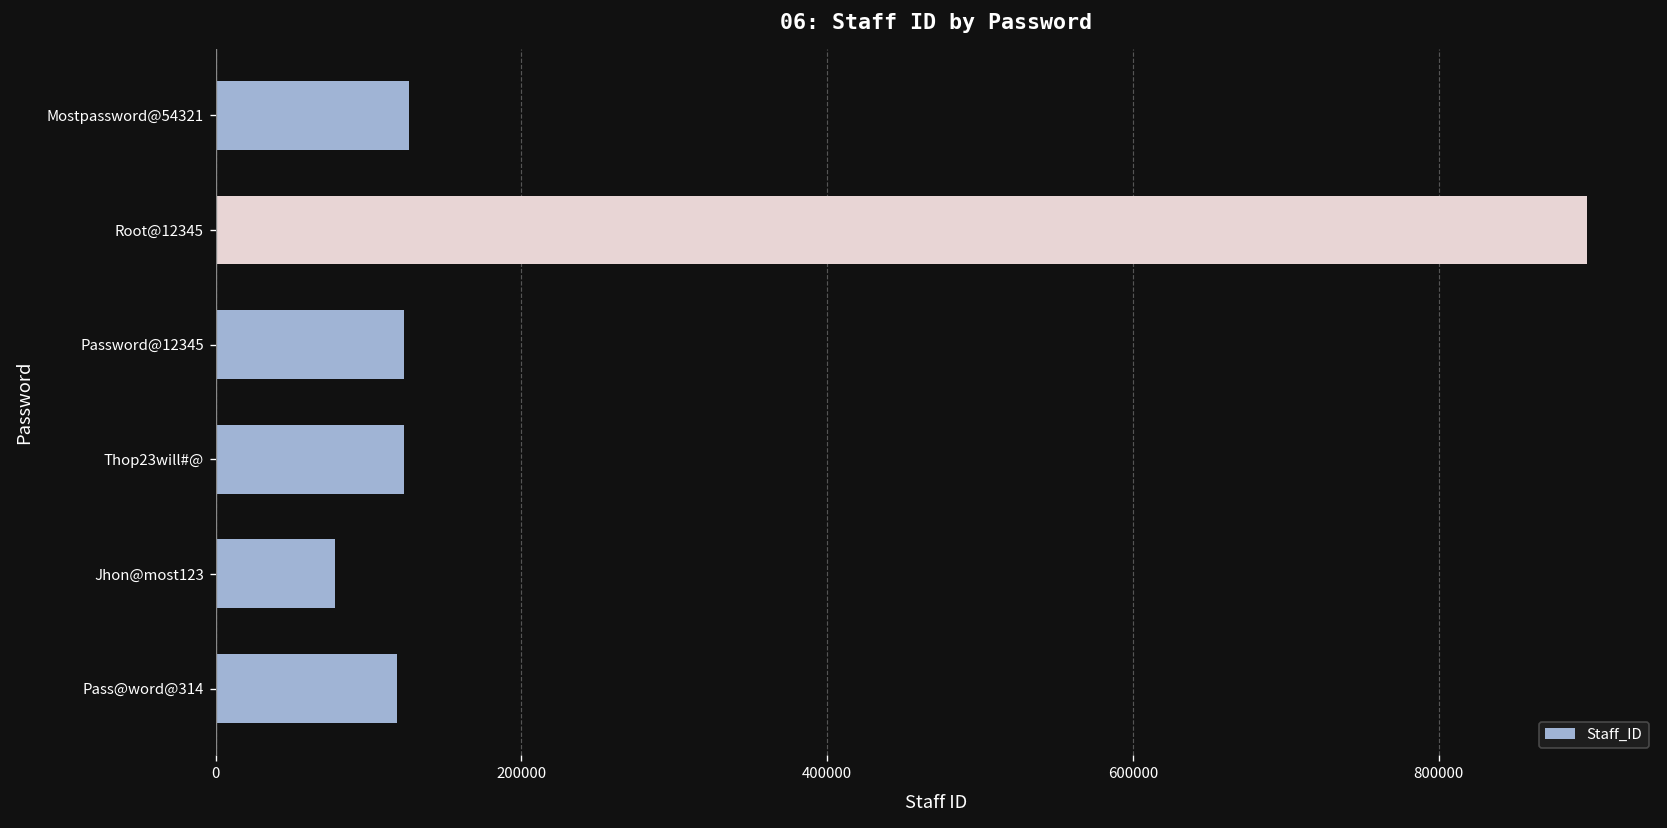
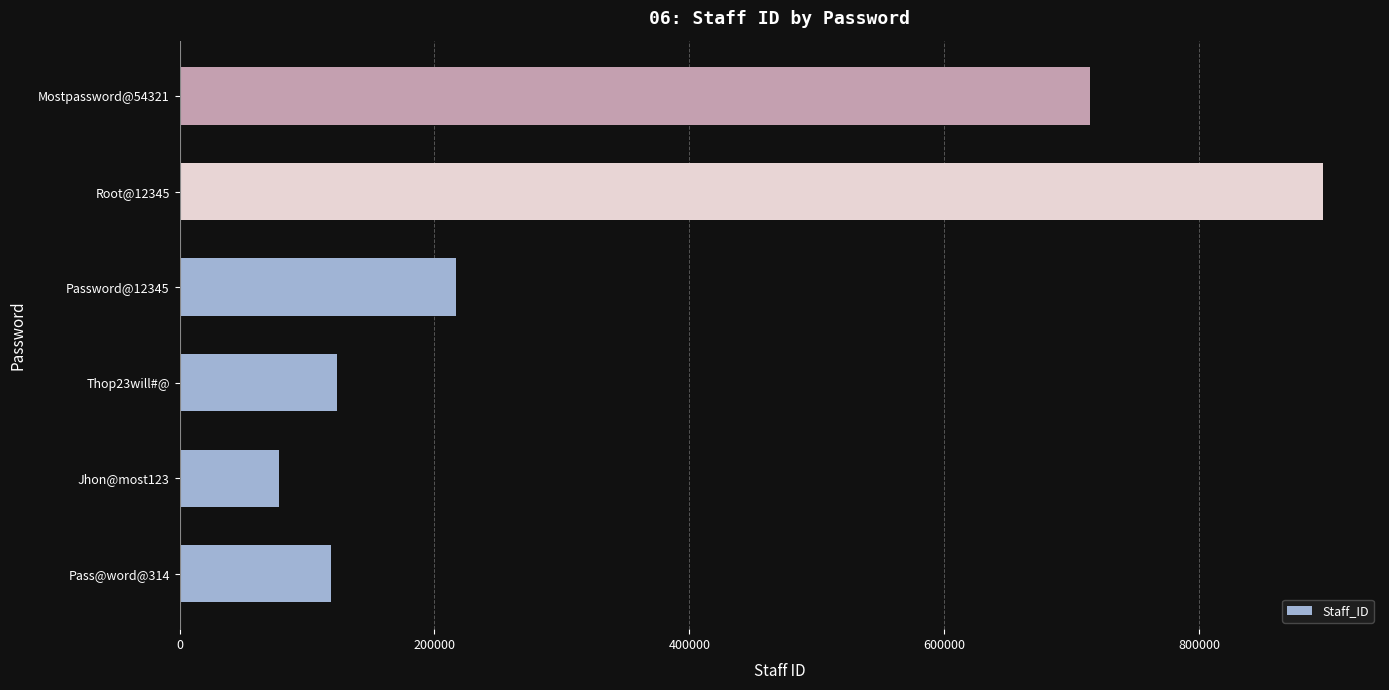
Mostpassword@54321: 127000 -> 715000
Password@12345: 123000 -> 217000
